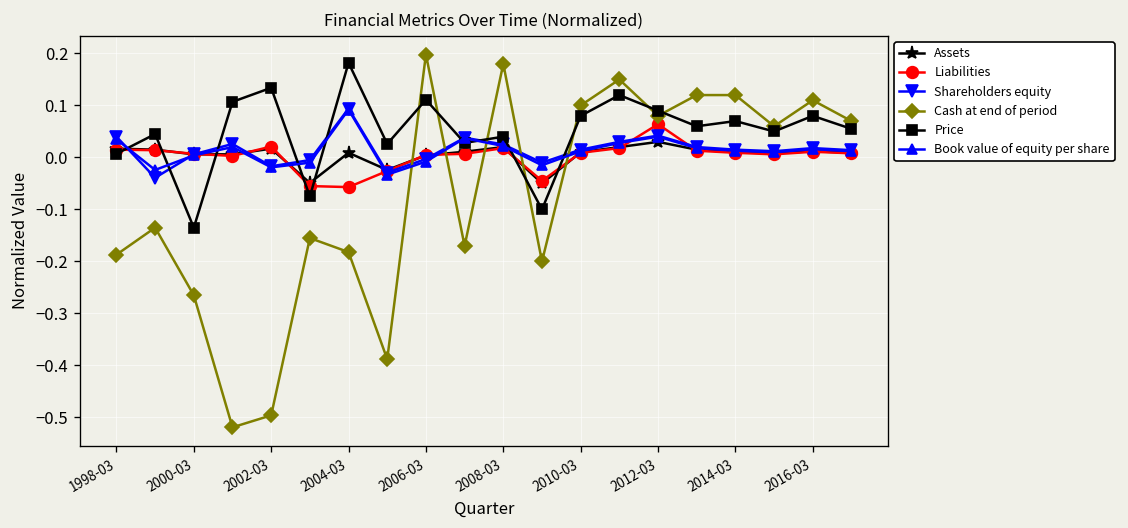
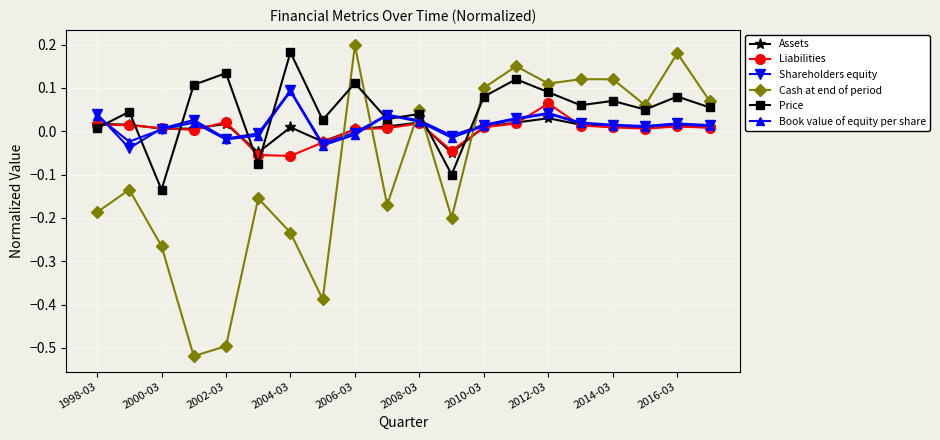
Cash at end of period, 2004-03: -0.18 -> -0.23
Cash at end of period, 2008-03: 0.18 -> 0.05
Cash at end of period, 2012-03: 0.08 -> 0.11
Cash at end of period, 2016-03: 0.11 -> 0.18
